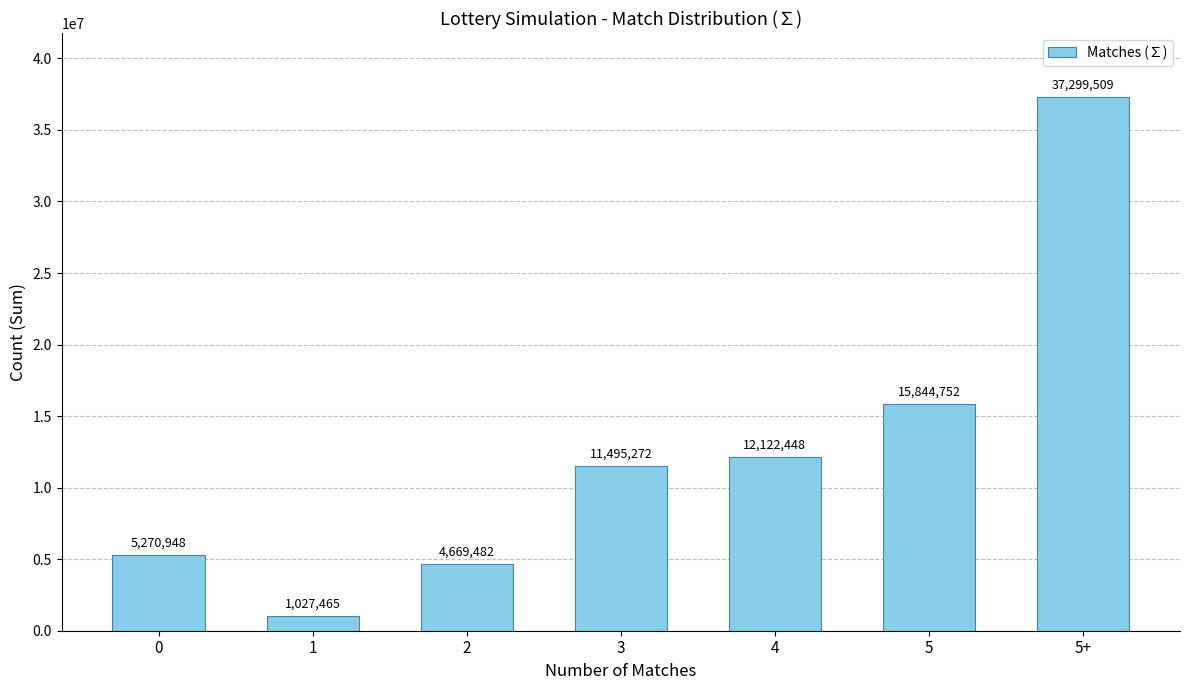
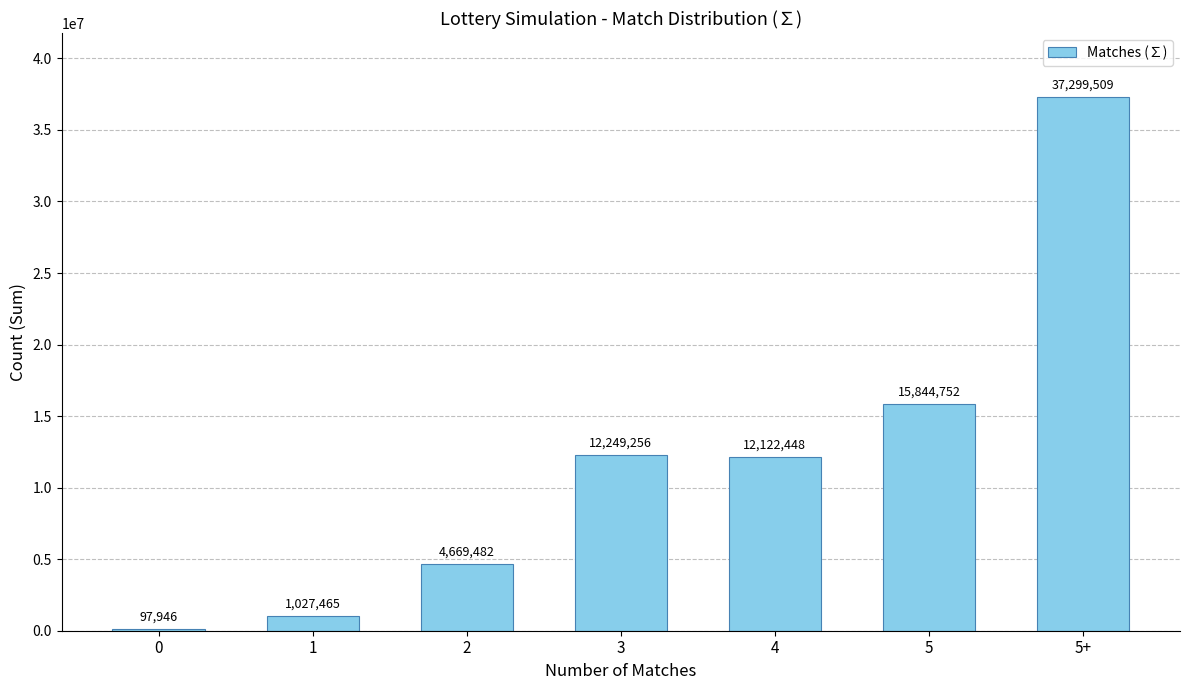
0: 5,270,948 -> 97,946
3: 11,495,272 -> 12,249,256
